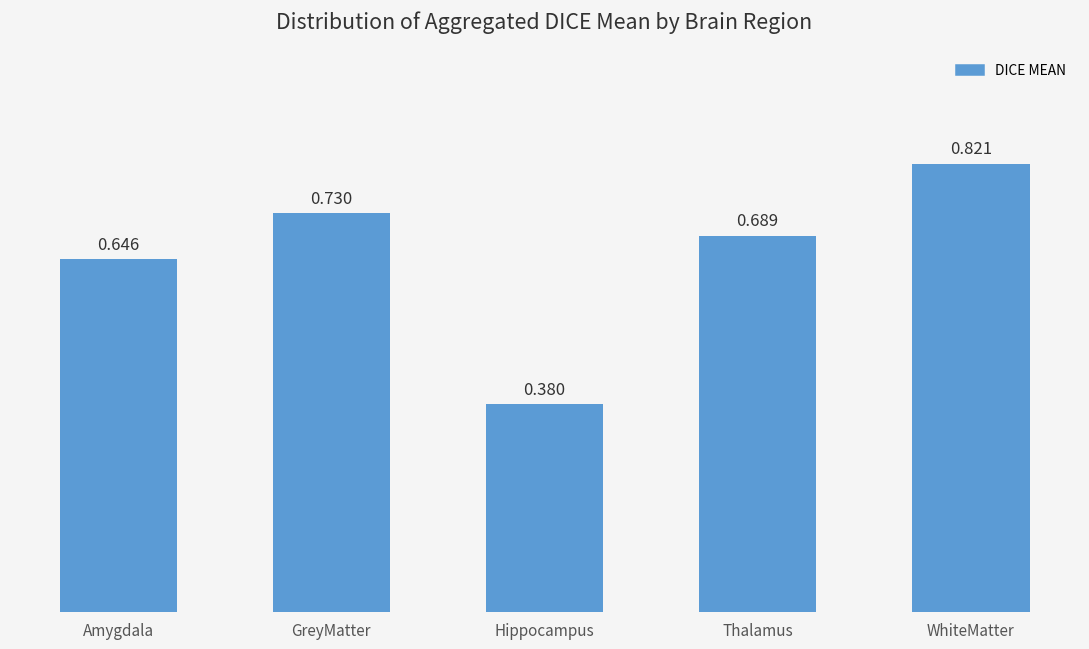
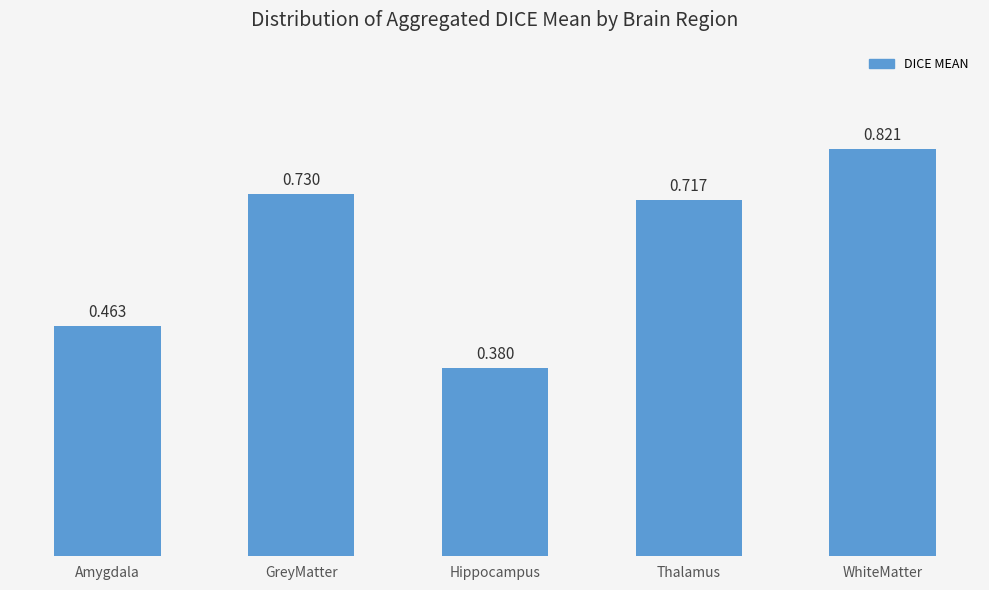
Amygdala: 0.646 -> 0.463
Thalamus: 0.689 -> 0.717
